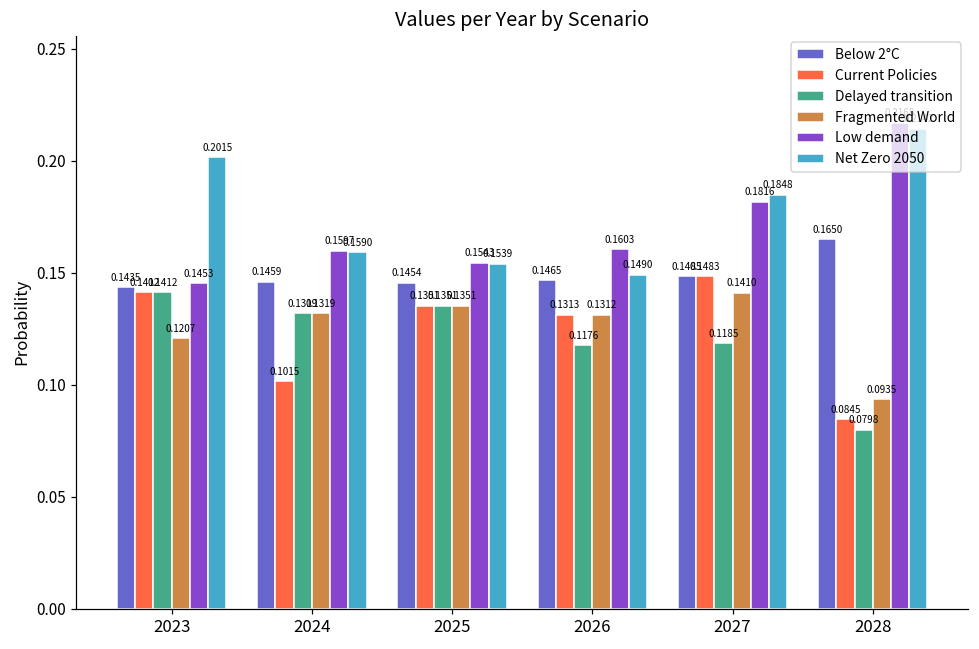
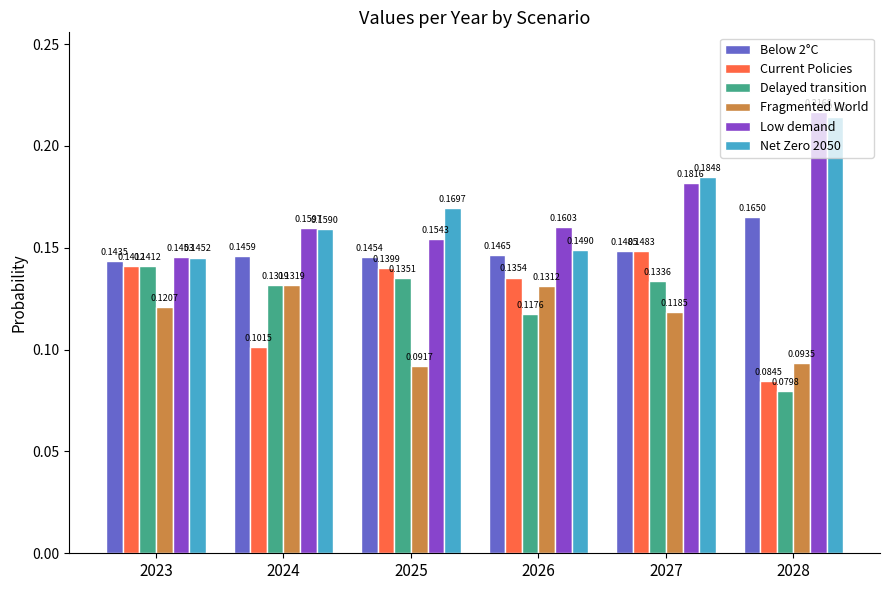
Net Zero 2050, 2023: 0.2015 -> 0.1452
Current Policies, 2025: 0.1351 -> 0.1399
Fragmented World, 2025: 0.1351 -> 0.0917
Net Zero 2050, 2025: 0.1539 -> 0.1697
Current Policies, 2026: 0.1313 -> 0.1354
Delayed transition, 2027: 0.1185 -> 0.1336
Fragmented World, 2027: 0.1410 -> 0.1185
